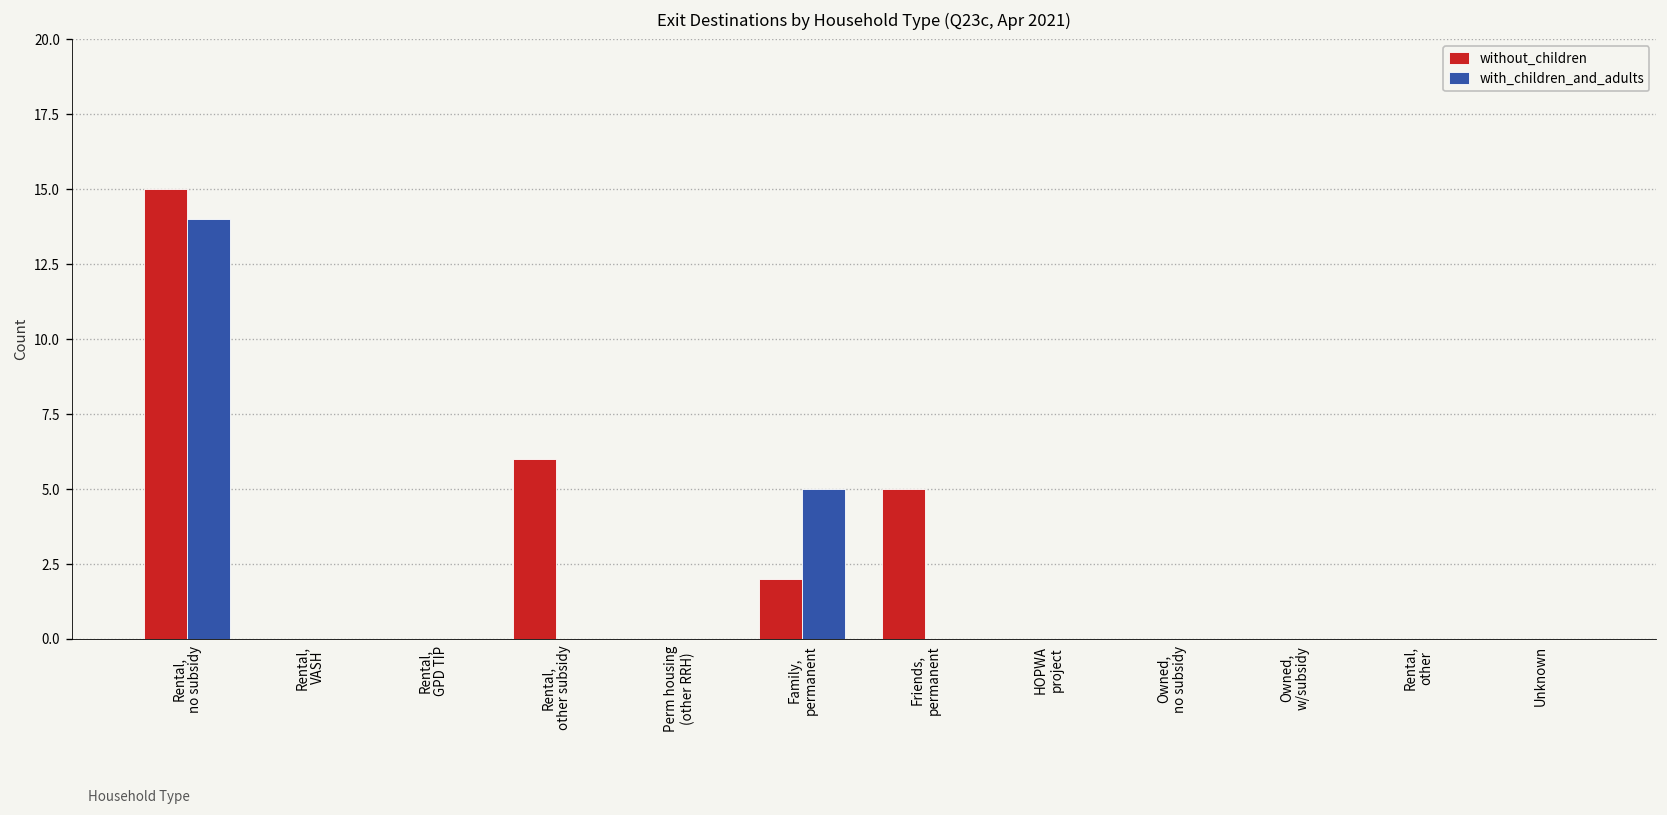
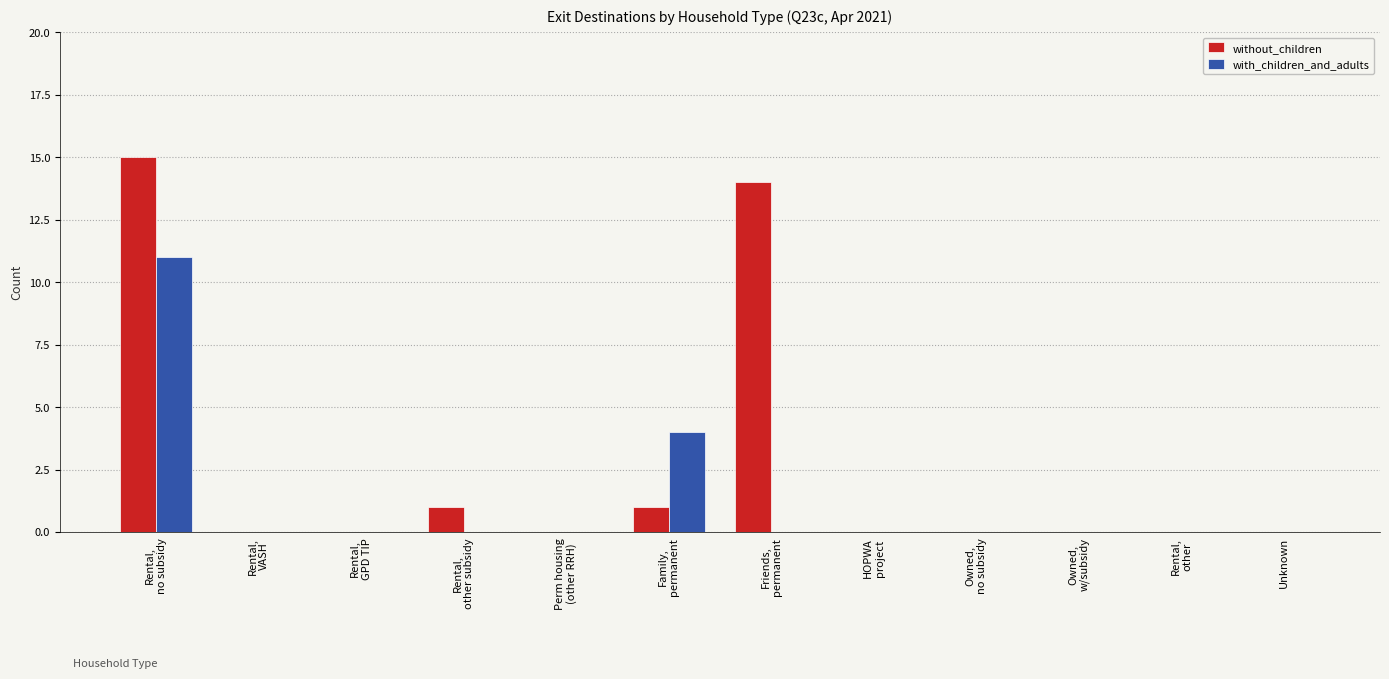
with_children_and_adults, Rental, no subsidy: 14 -> 11
without_children, Rental, other subsidy: 6 -> 1
without_children, Family, permanent: 2 -> 1
with_children_and_adults, Family, permanent: 5 -> 4
without_children, Friends, permanent: 5 -> 14
